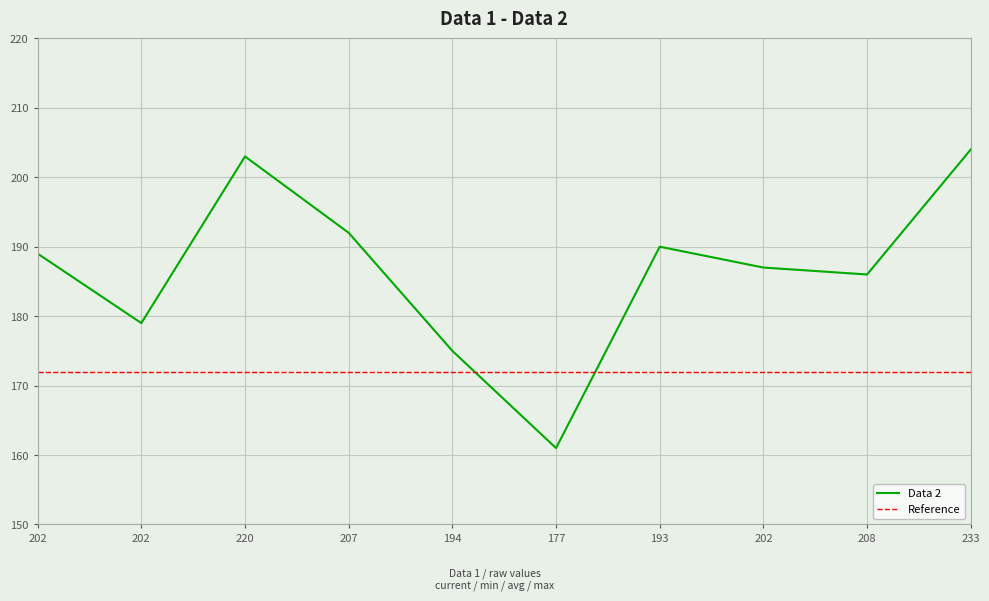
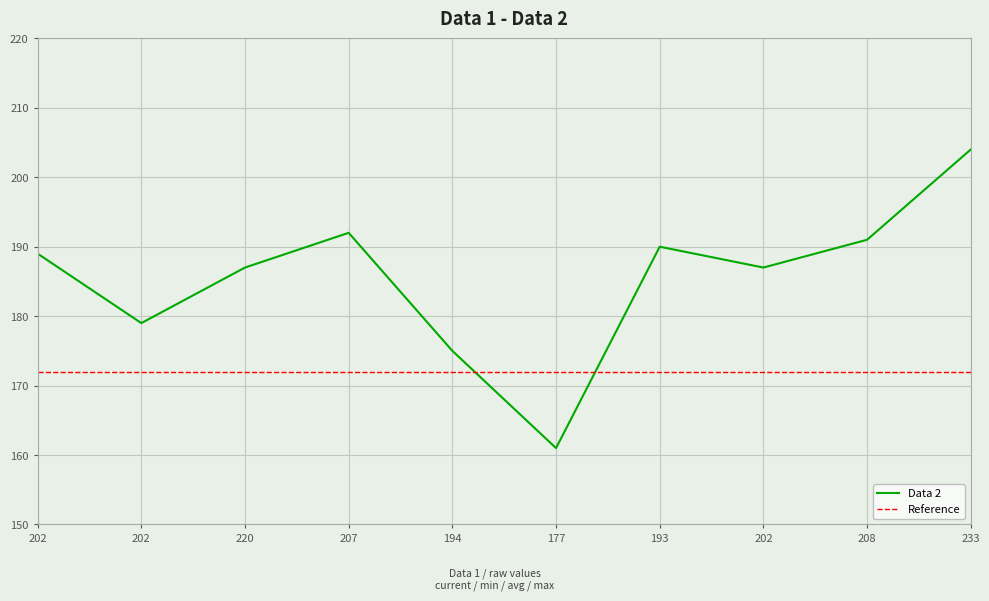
Data 2, 220: 203 -> 187
Data 2, 208: 186 -> 191
